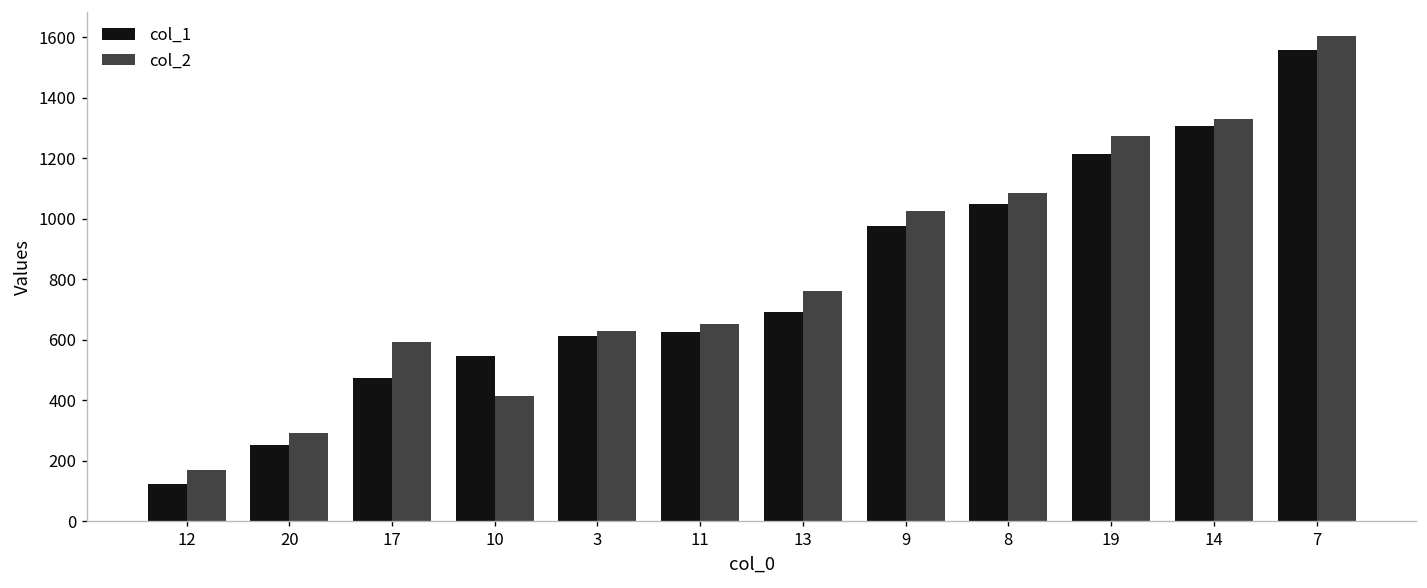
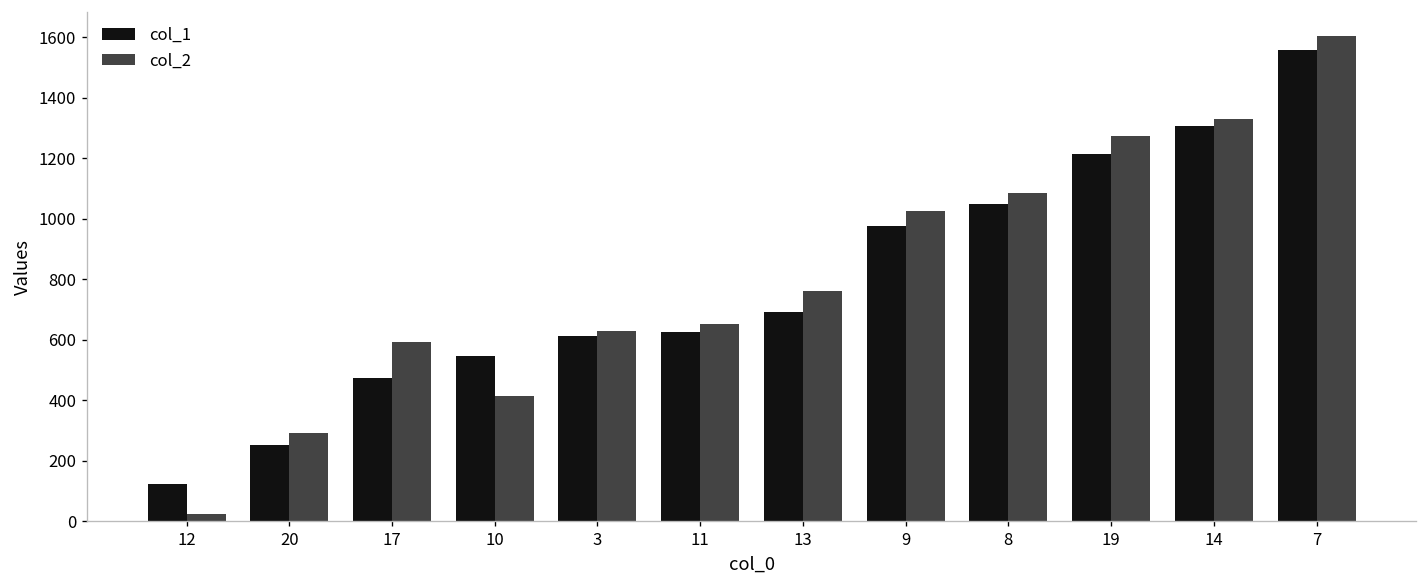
col_2, 12: 170 -> 20
